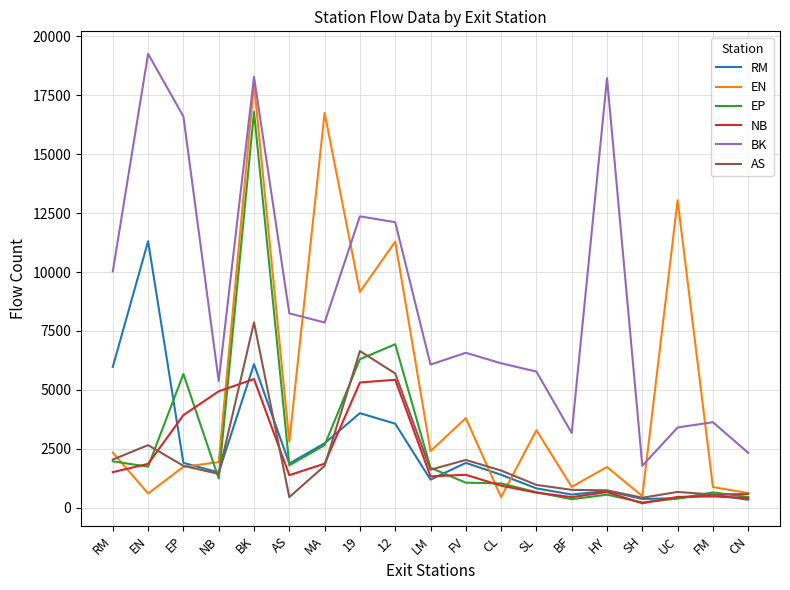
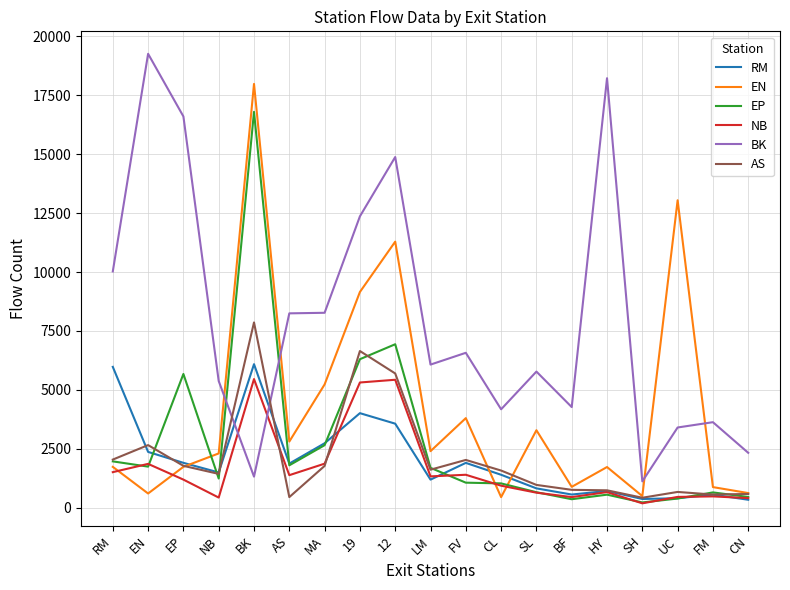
EN, RM: 2300 -> 1700
RM, EN: 11300 -> 2400
NB, EP: 3900 -> 1200
EN, NB: 1900 -> 2300
NB, NB: 4900 -> 400
BK, BK: 18300 -> 1300
EN, MA: 16700 -> 5200
BK, MA: 7900 -> 8300
BK, 12: 12100 -> 14900
BK, CL: 6100 -> 4200
BK, BF: 3200 -> 4300
BK, SH: 1800 -> 1100
